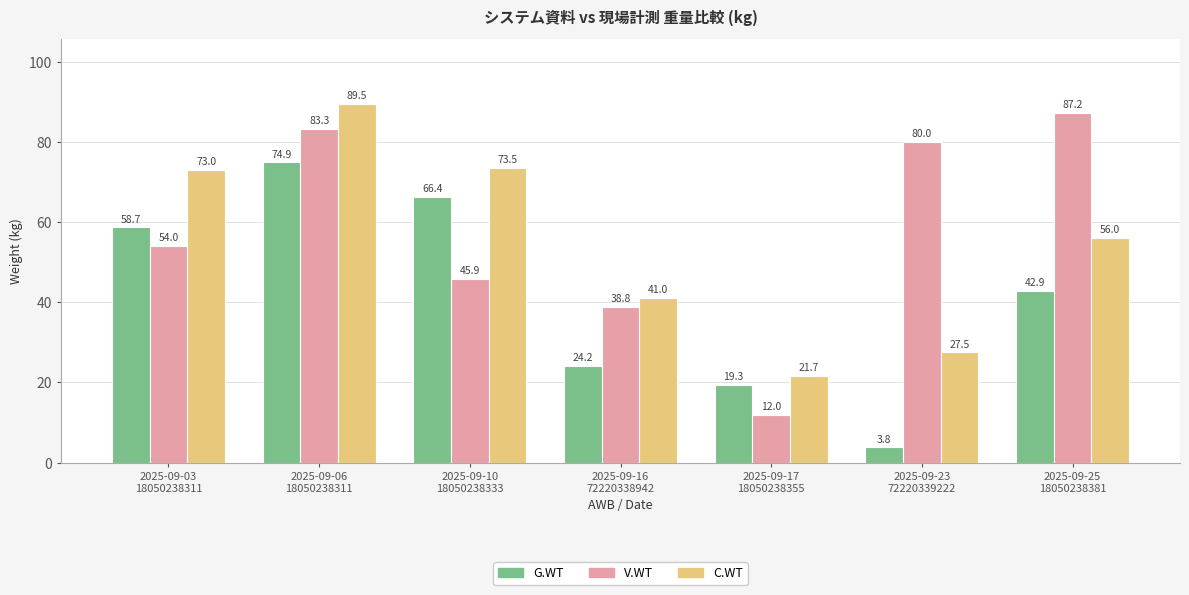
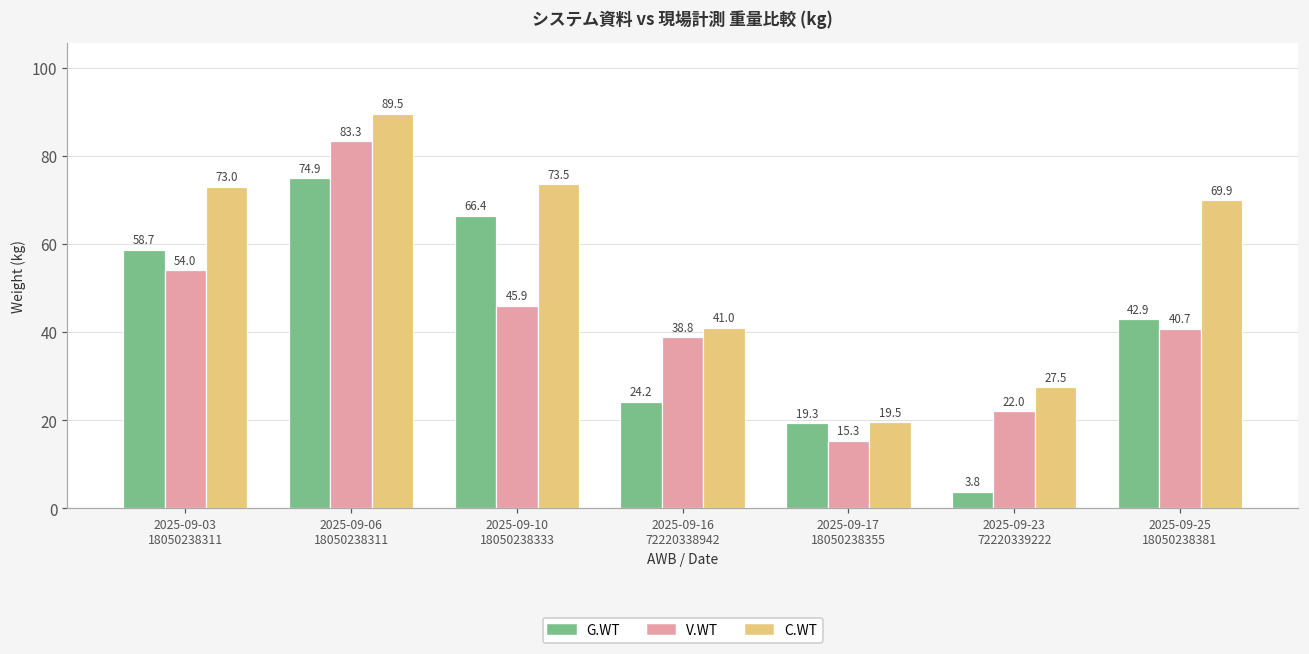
V.WT, 2025-09-17 18050238355: 12.0 -> 15.3
C.WT, 2025-09-17 18050238355: 21.7 -> 19.5
V.WT, 2025-09-23 72220339222: 80.0 -> 22.0
V.WT, 2025-09-25 18050238381: 87.2 -> 40.7
C.WT, 2025-09-25 18050238381: 56.0 -> 69.9
